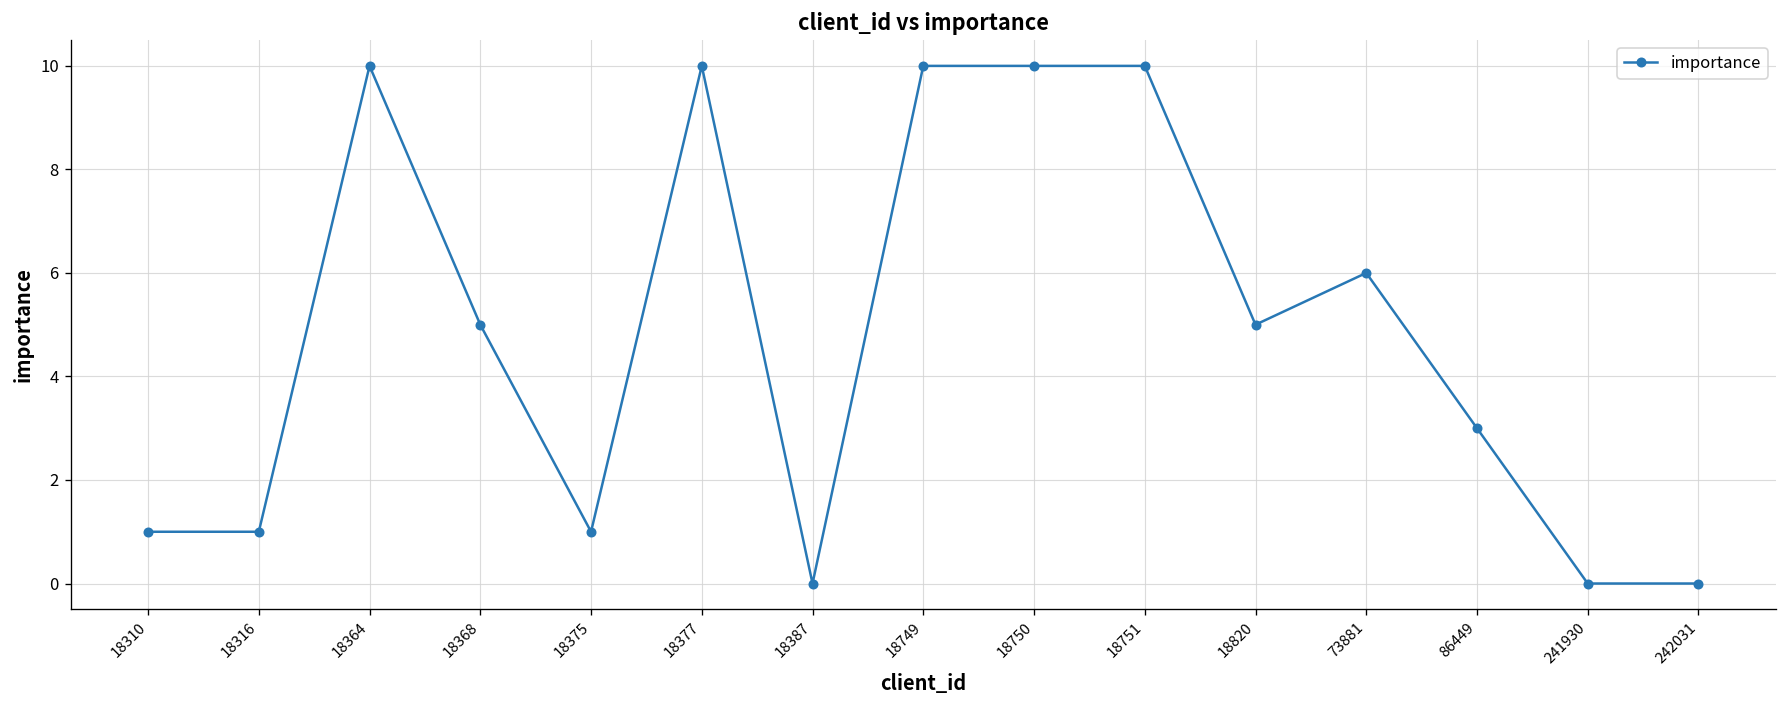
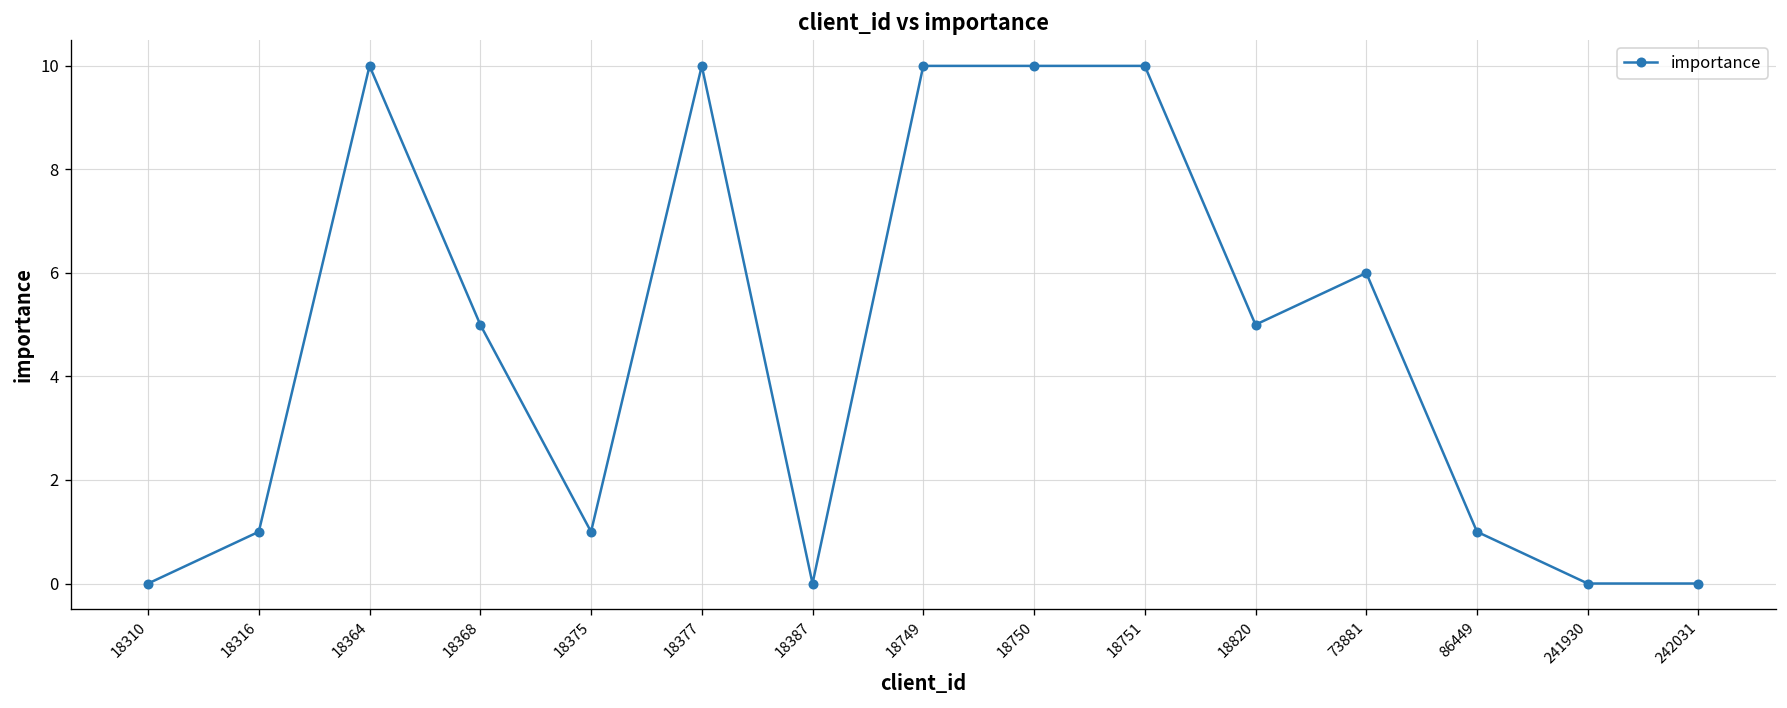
18310: 1 -> 0
86449: 3 -> 1
